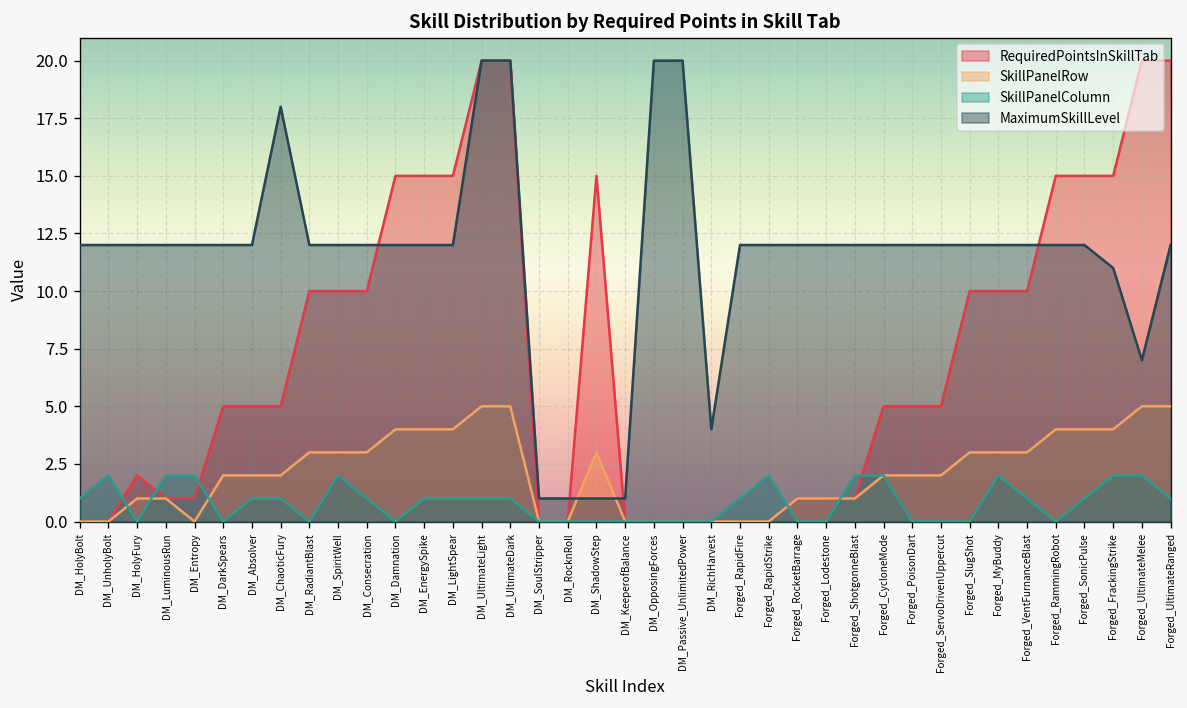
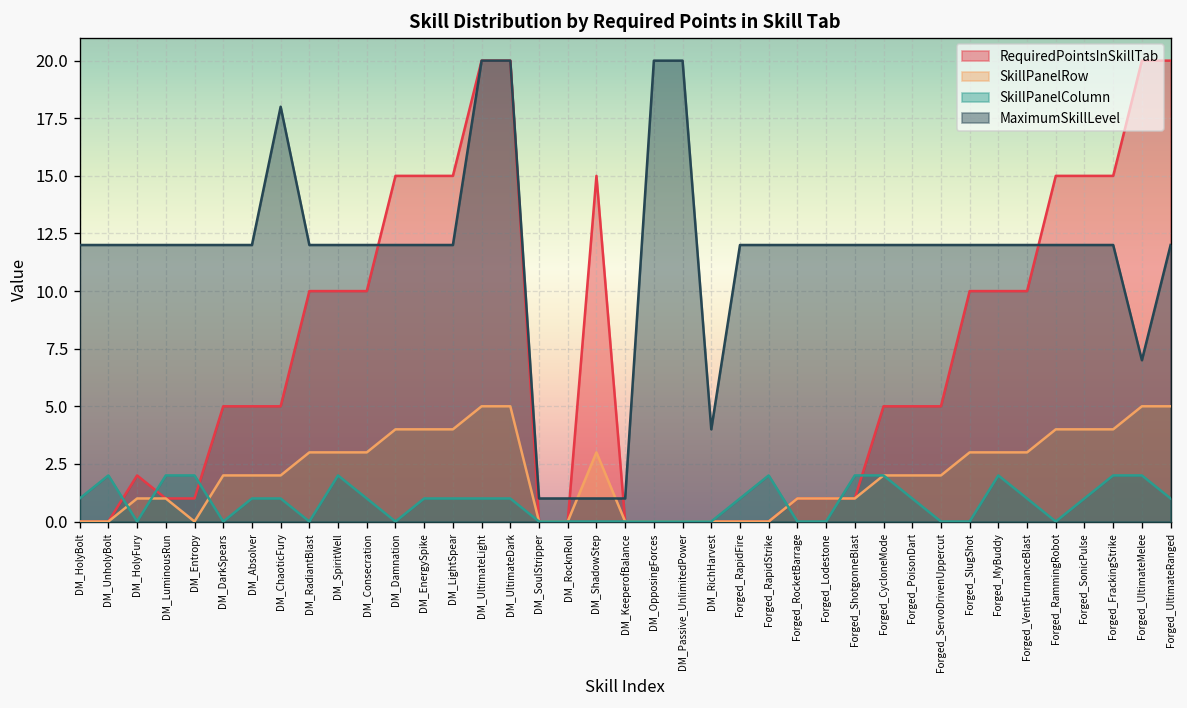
SkillPanelColumn, Forged_PoisonDart: 0 -> 1
MaximumSkillLevel, Forged_FrackingStrike: 11 -> 12
